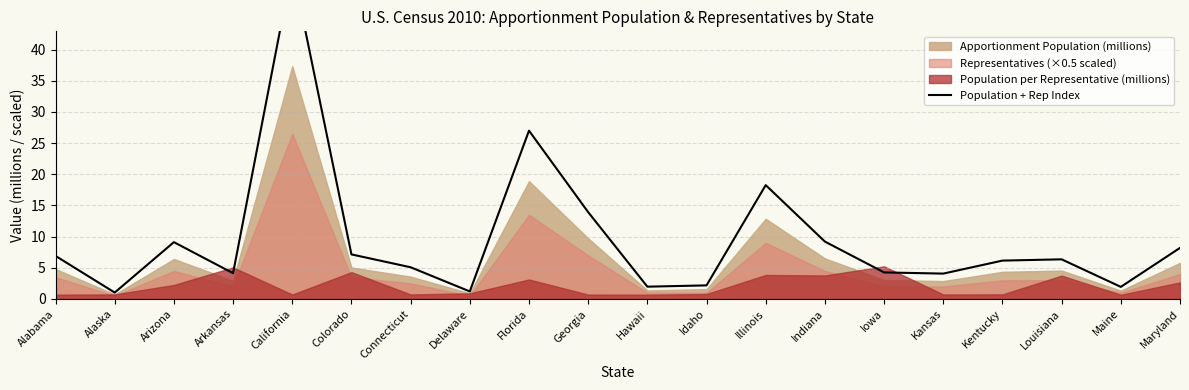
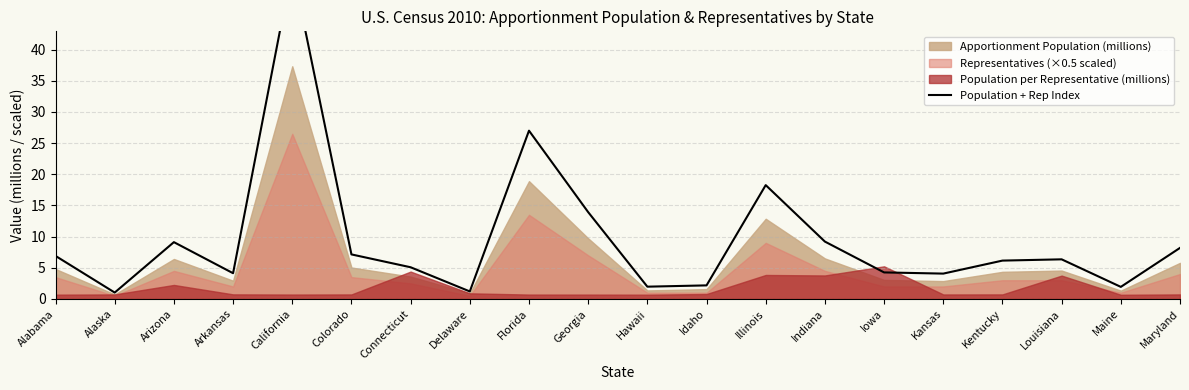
Population per Representative (millions), Arkansas: 5 -> 1
Population per Representative (millions), Colorado: 4 -> 1
Population per Representative (millions), Connecticut: 1 -> 4
Population per Representative (millions), Florida: 3 -> 1
Population per Representative (millions), Maryland: 3 -> 1
